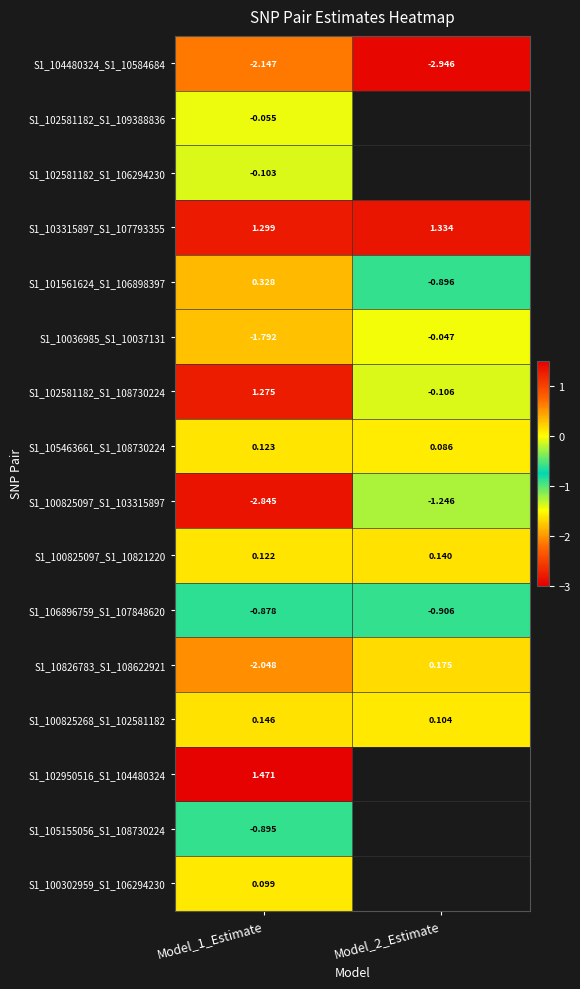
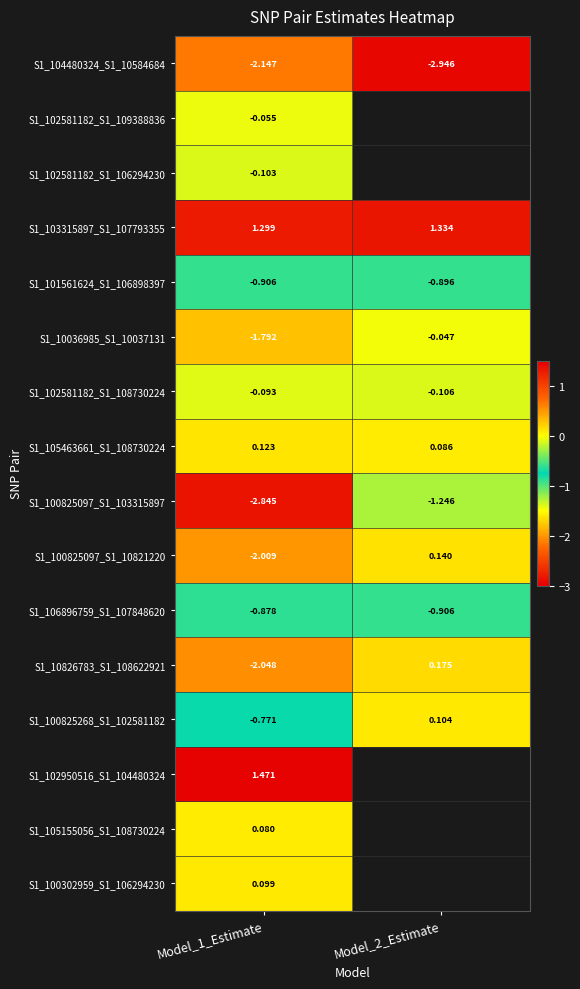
S1_101561624_S1_106898397, Model_1_Estimate: 0.328 -> -0.906
S1_102581182_S1_108730224, Model_1_Estimate: 1.275 -> -0.093
S1_100825097_S1_10821220, Model_1_Estimate: 0.122 -> -2.009
S1_100825268_S1_102581182, Model_1_Estimate: 0.146 -> -0.771
S1_105155056_S1_108730224, Model_1_Estimate: -0.895 -> 0.080
